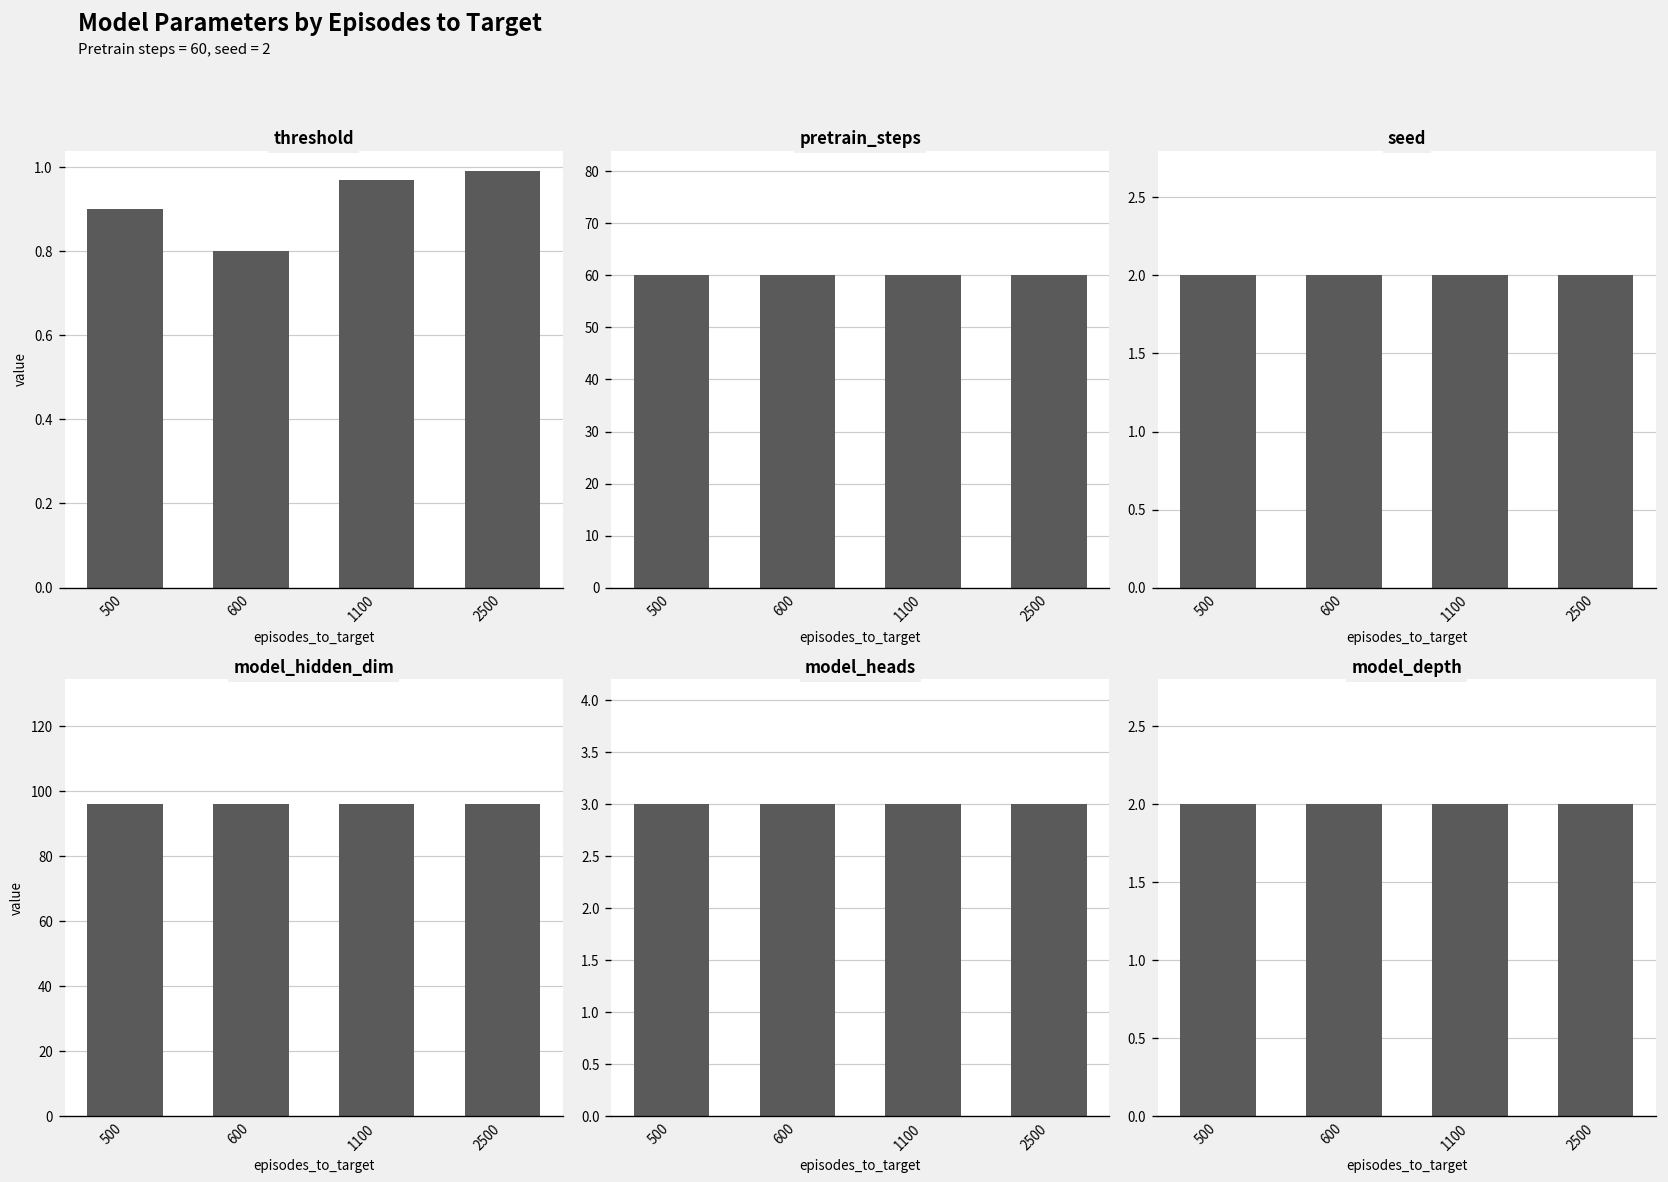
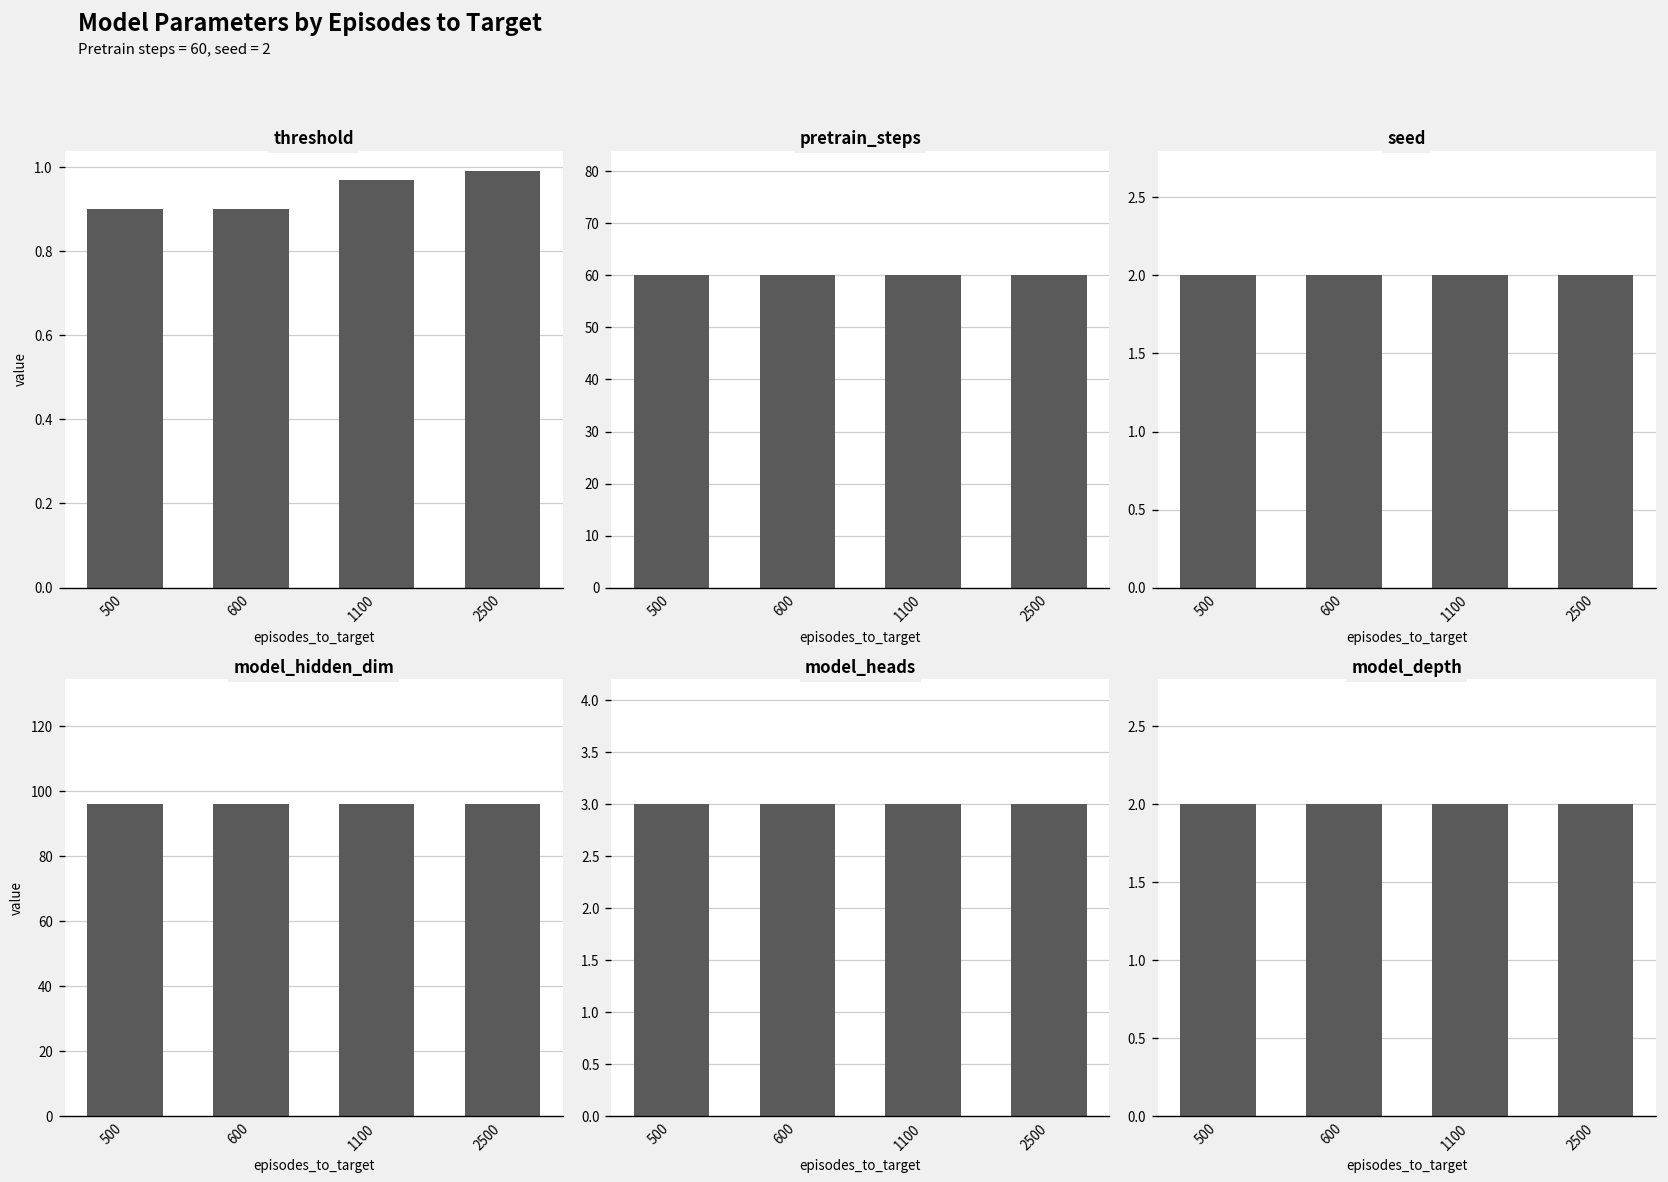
threshold, 600: 0.8 -> 0.9
